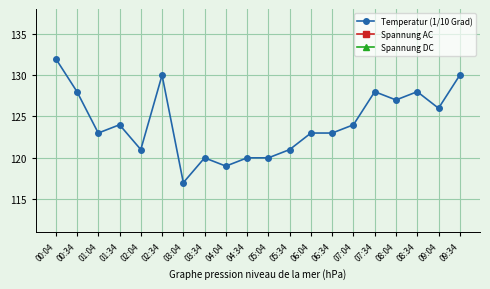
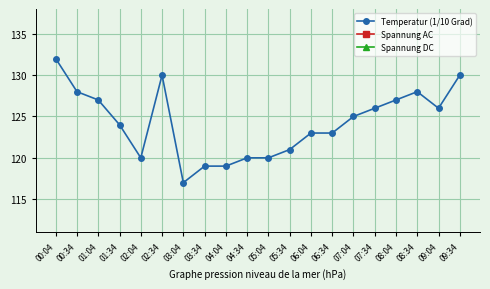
Temperatur (1/10 Grad), 01:04: 123 -> 127
Temperatur (1/10 Grad), 02:04: 121 -> 120
Temperatur (1/10 Grad), 03:34: 120 -> 119
Temperatur (1/10 Grad), 07:04: 124 -> 125
Temperatur (1/10 Grad), 07:34: 128 -> 126
